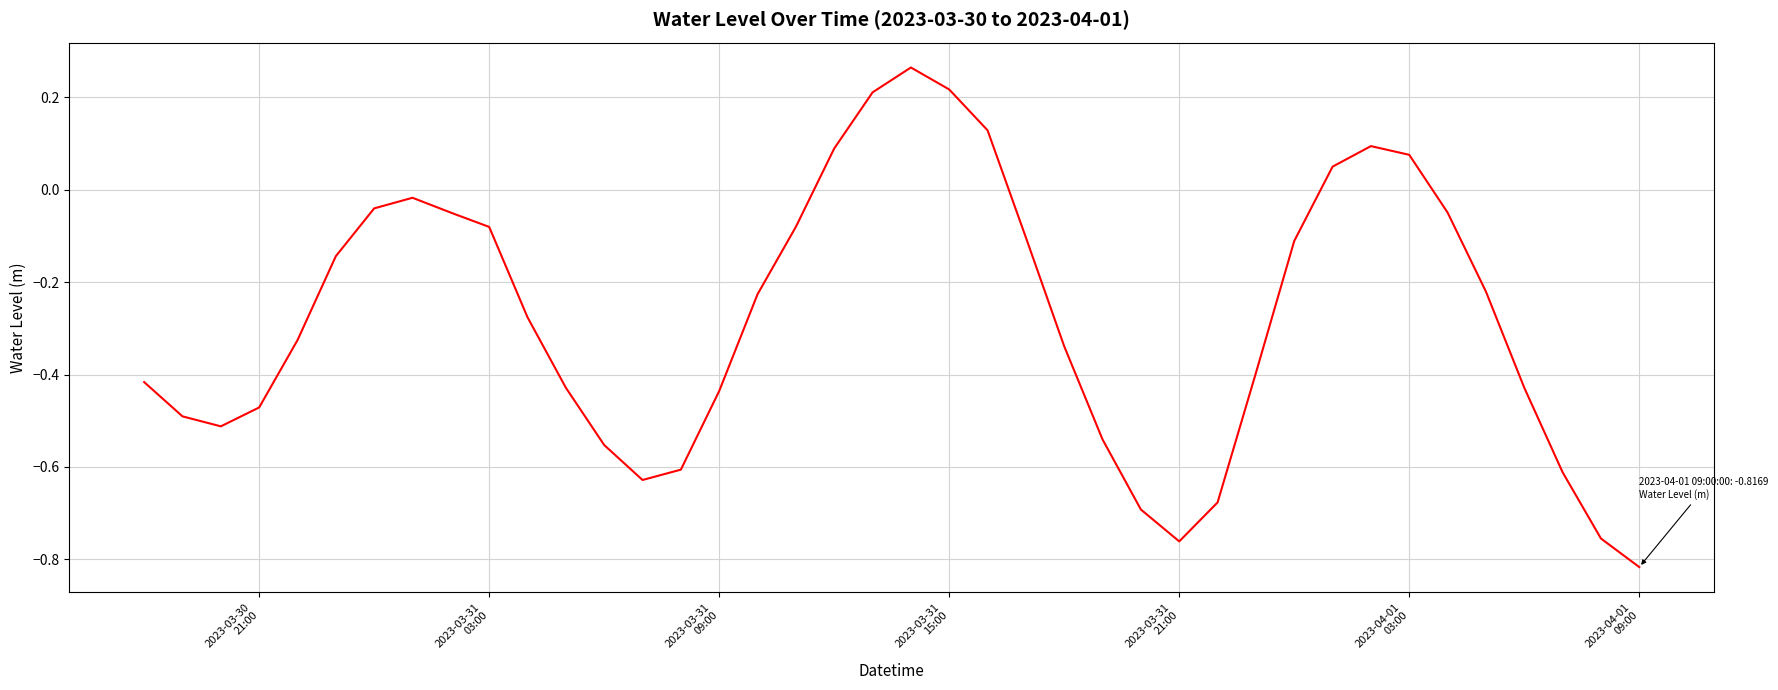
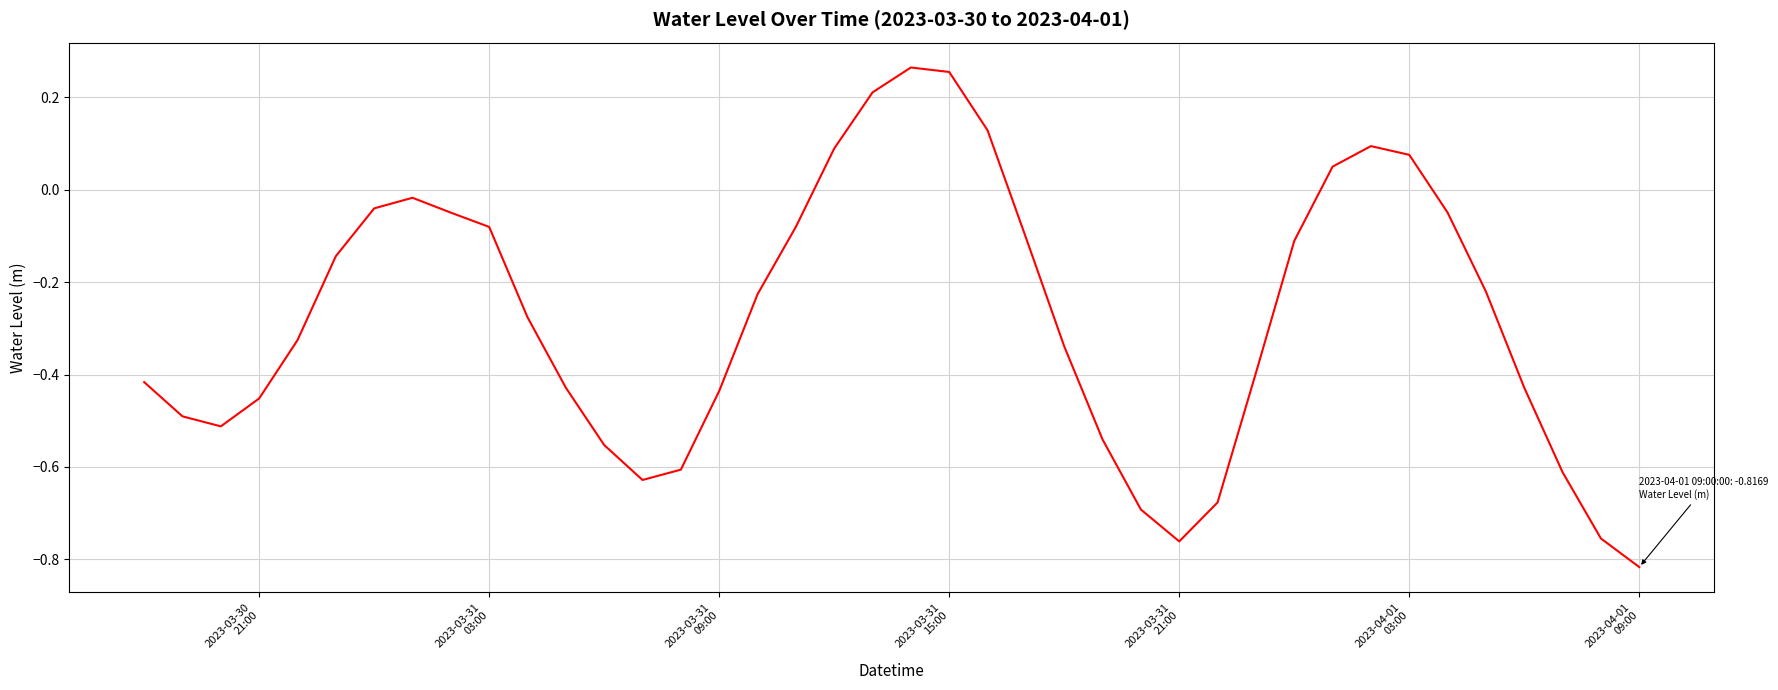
2023-03-30 21:00: -0.47 -> -0.45
2023-03-31 15:00: 0.22 -> 0.25
